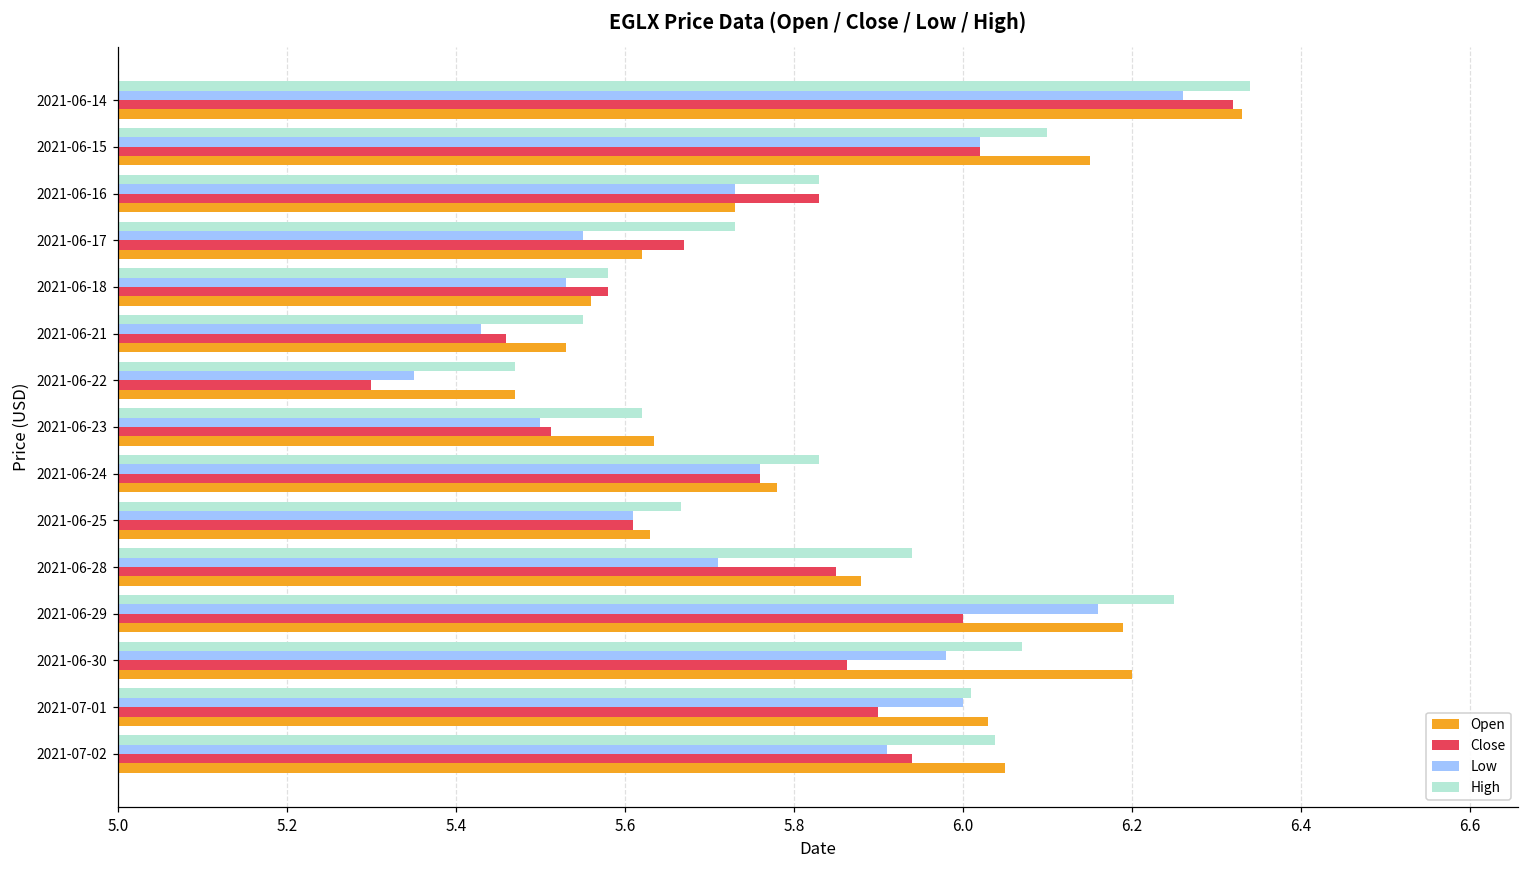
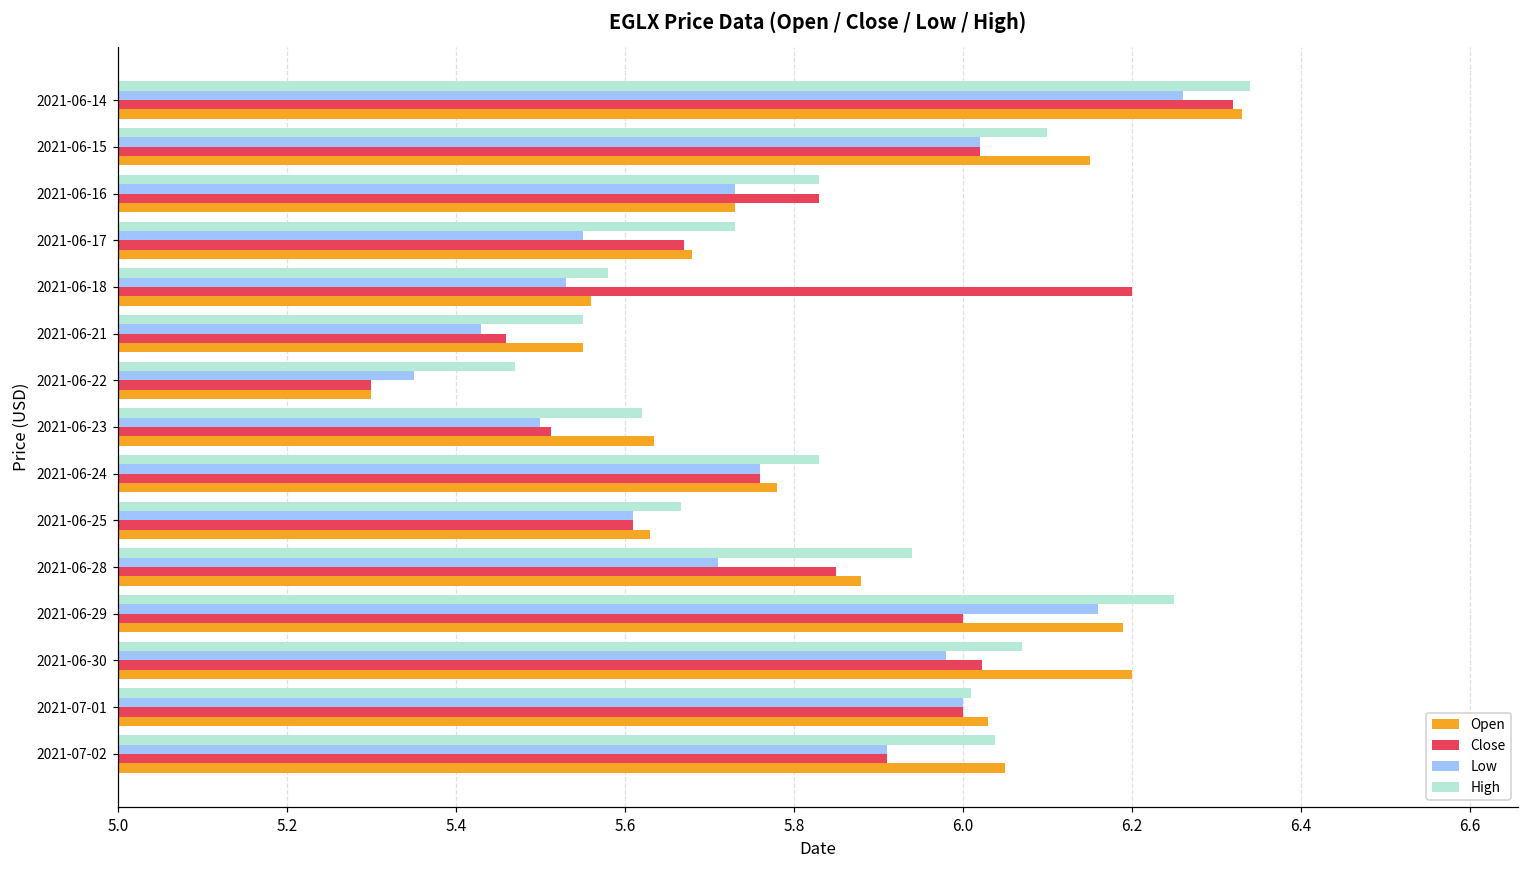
Open, 2021-06-17: 5.62 -> 5.68
Close, 2021-06-18: 5.58 -> 6.20
Open, 2021-06-21: 5.53 -> 5.55
Open, 2021-06-22: 5.47 -> 5.30
Close, 2021-06-30: 5.86 -> 6.02
Close, 2021-07-01: 5.9 -> 6.0
Close, 2021-07-02: 5.94 -> 5.91
